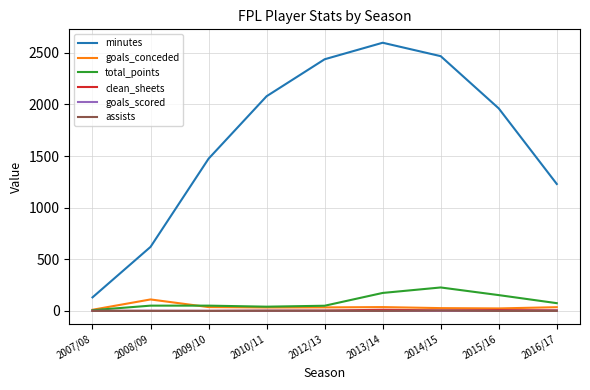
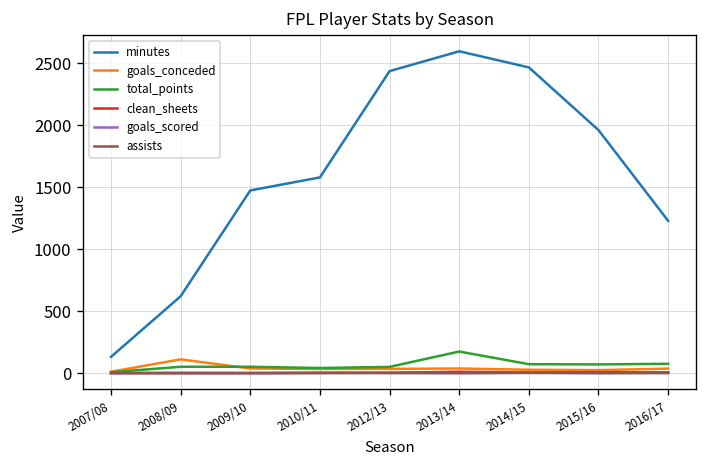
minutes, 2010/11: 2080 -> 1580
total_points, 2014/15: 230 -> 70
total_points, 2015/16: 150 -> 70
